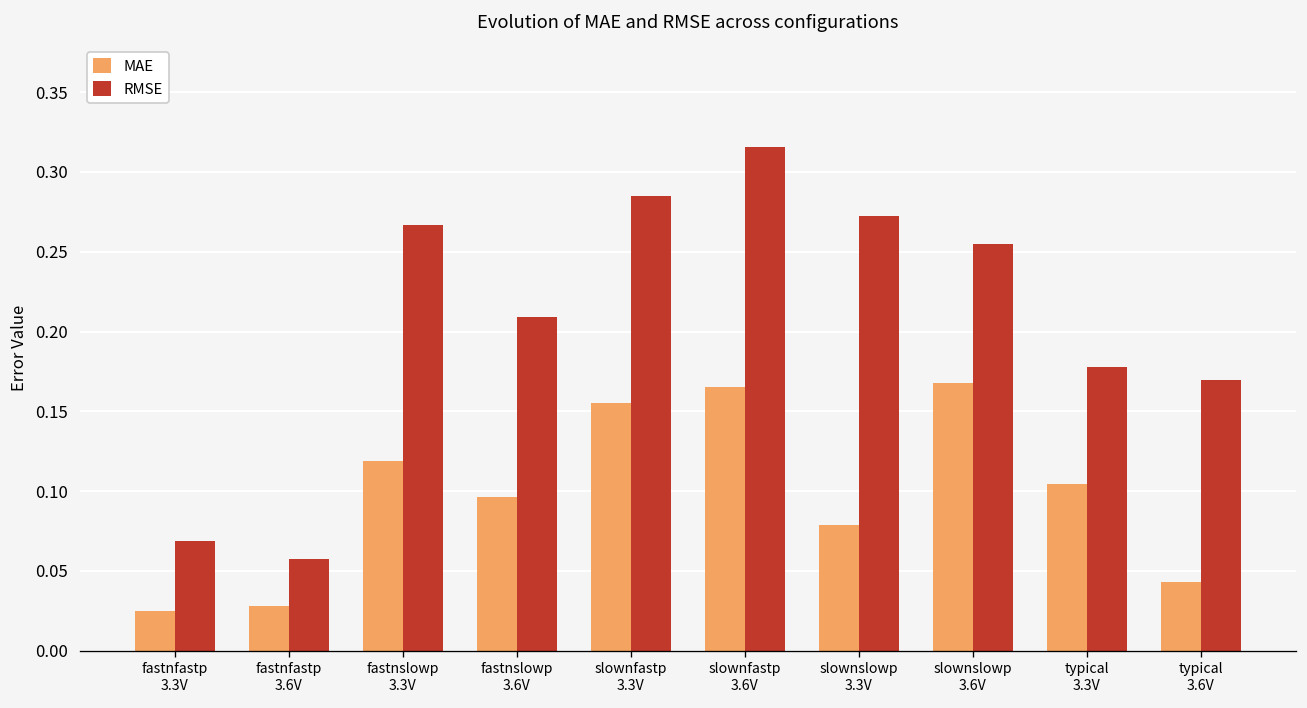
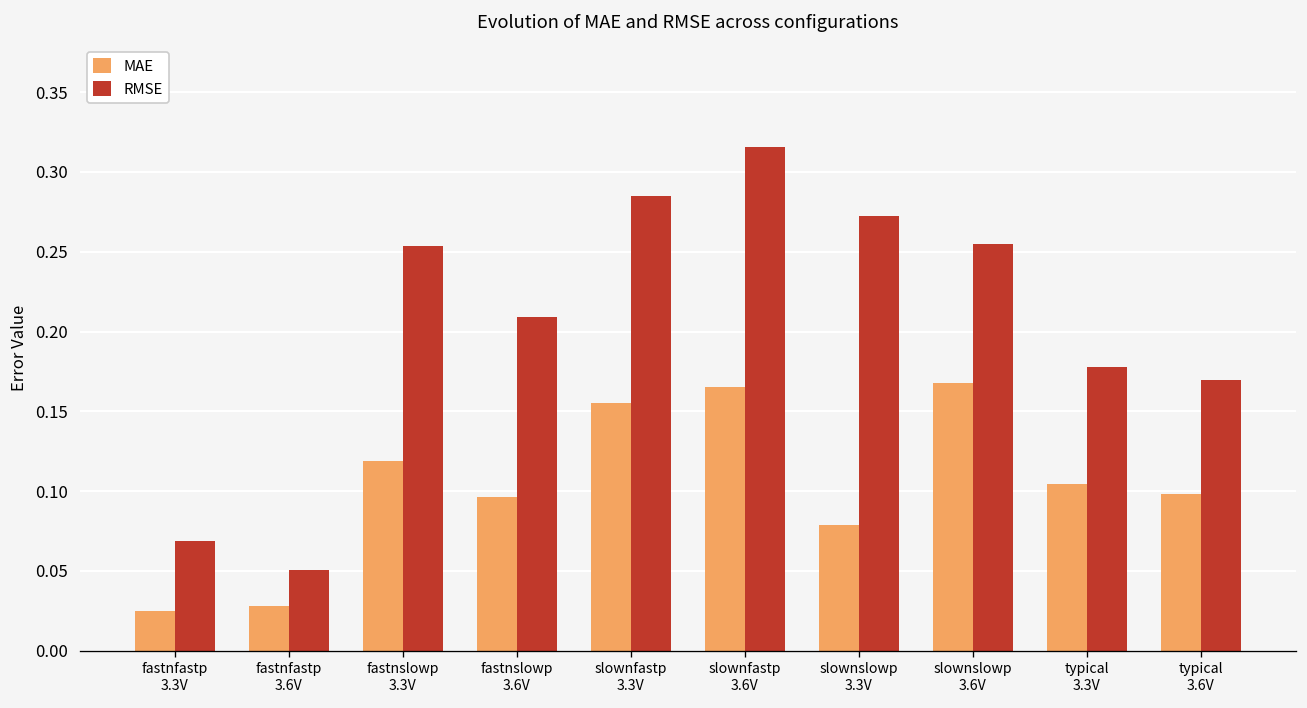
RMSE, fastnfastp 3.6V: 0.057 -> 0.051
RMSE, fastnslowp 3.3V: 0.267 -> 0.253
MAE, typical 3.6V: 0.043 -> 0.098
